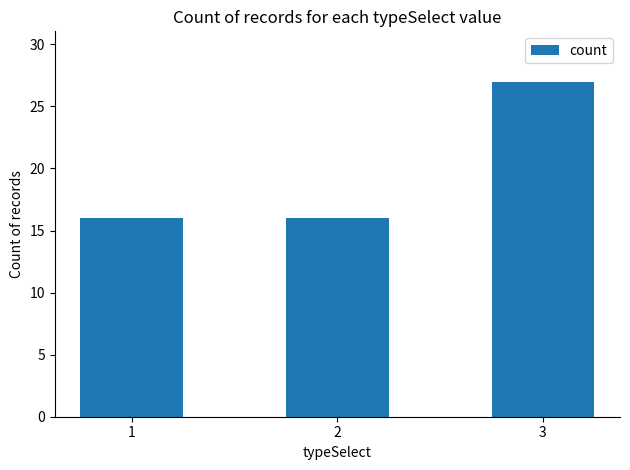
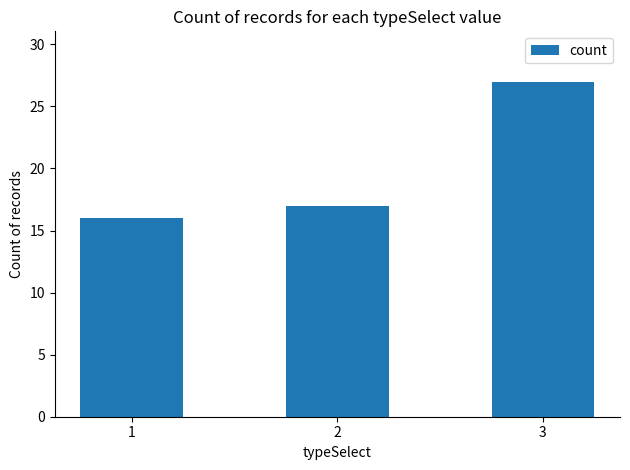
2: 16 -> 17
